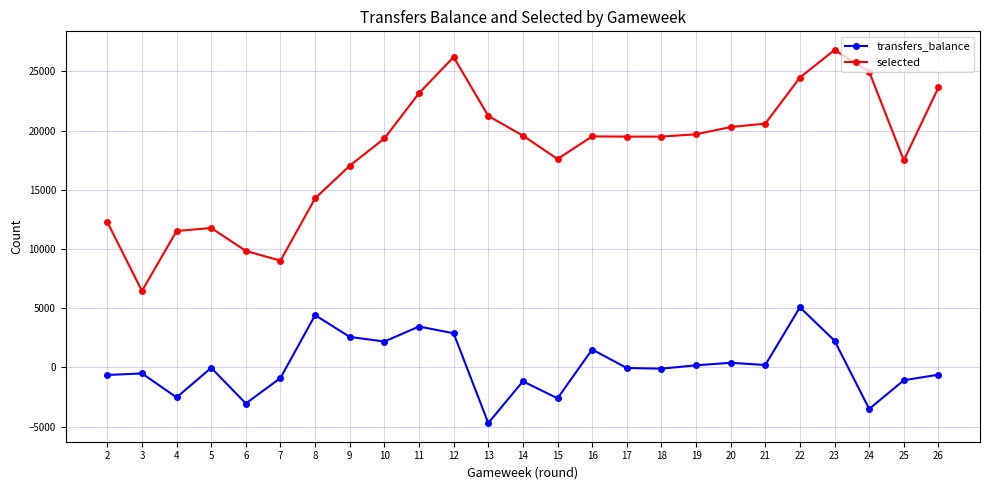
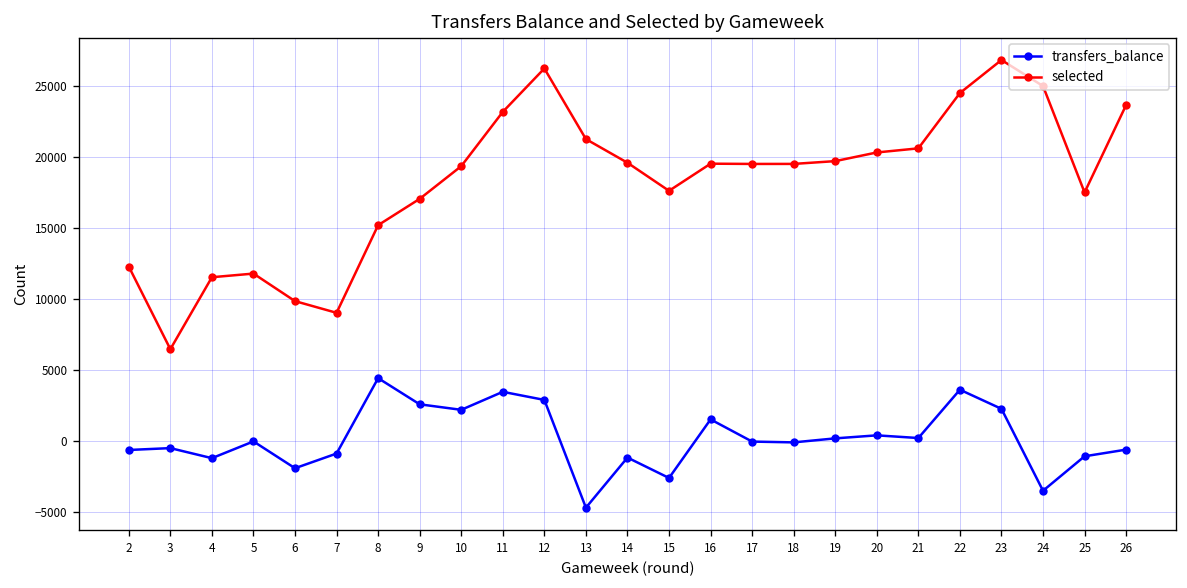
transfers_balance, 4: -2500 -> -1200
transfers_balance, 6: -3100 -> -1900
selected, 8: 14300 -> 15200
transfers_balance, 22: 5100 -> 3600
